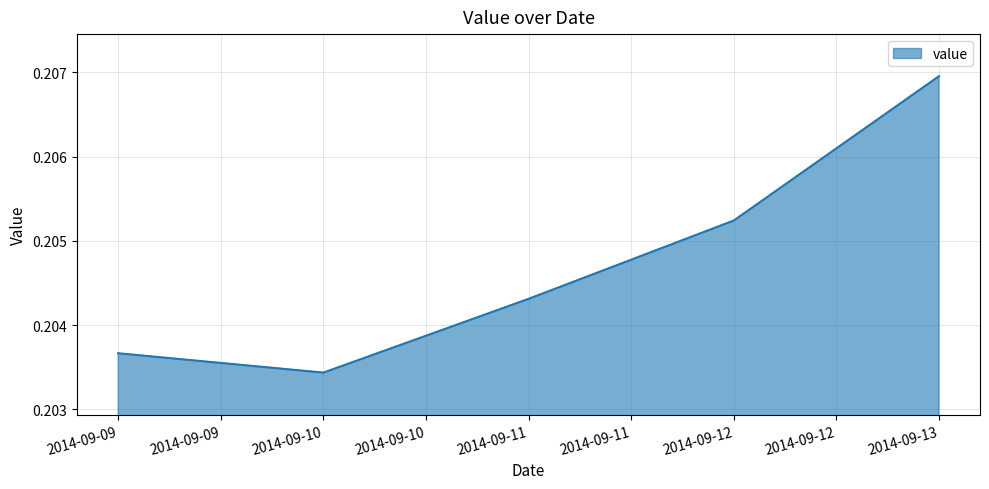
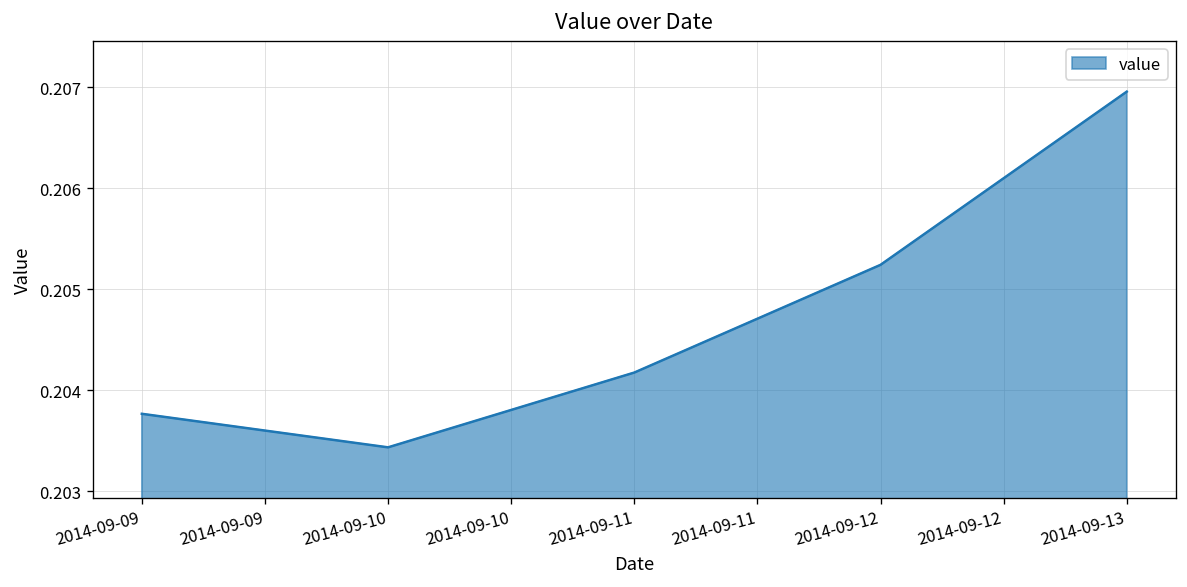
2014-09-09: 0.2037 -> 0.2038
2014-09-11: 0.2043 -> 0.2042
